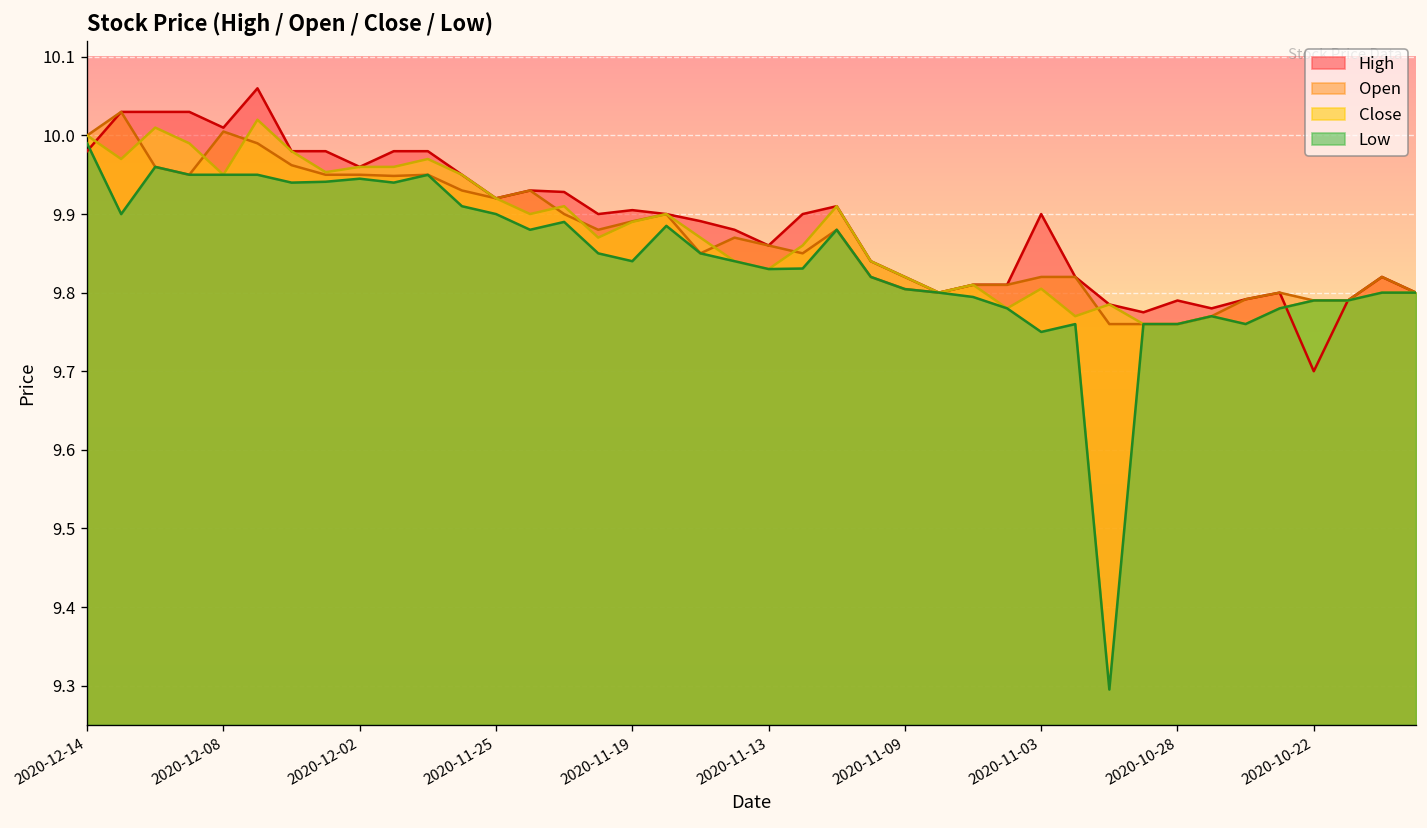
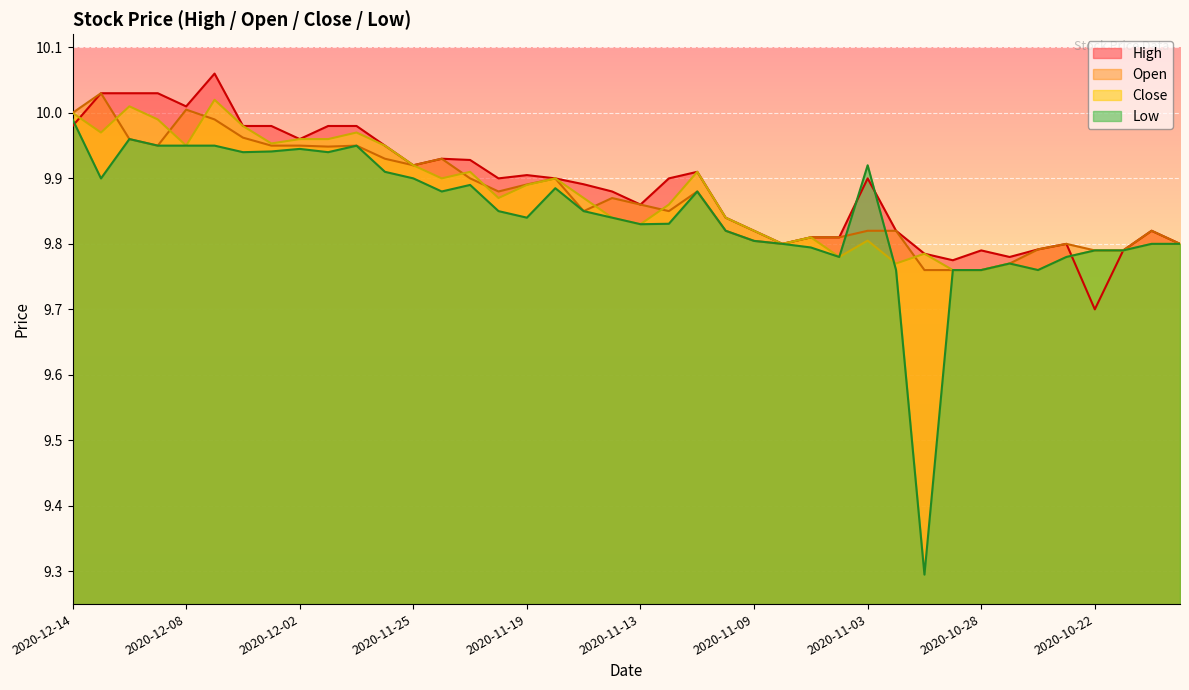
Low, 2020-11-03: 9.75 -> 9.92
